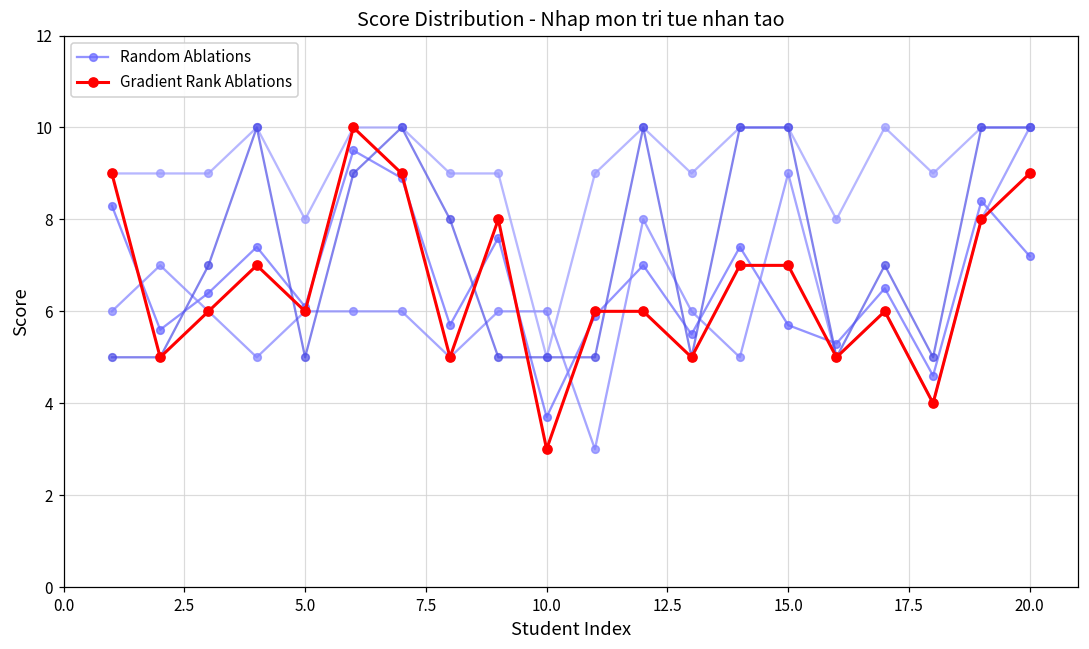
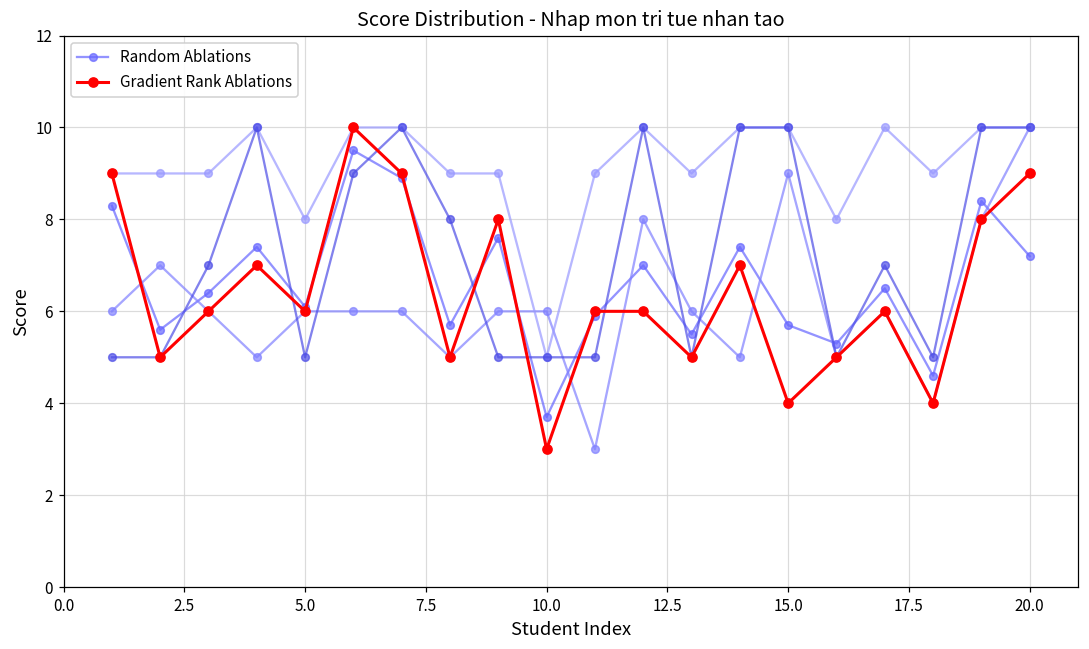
Gradient Rank Ablations, 15.0: 7 -> 4
